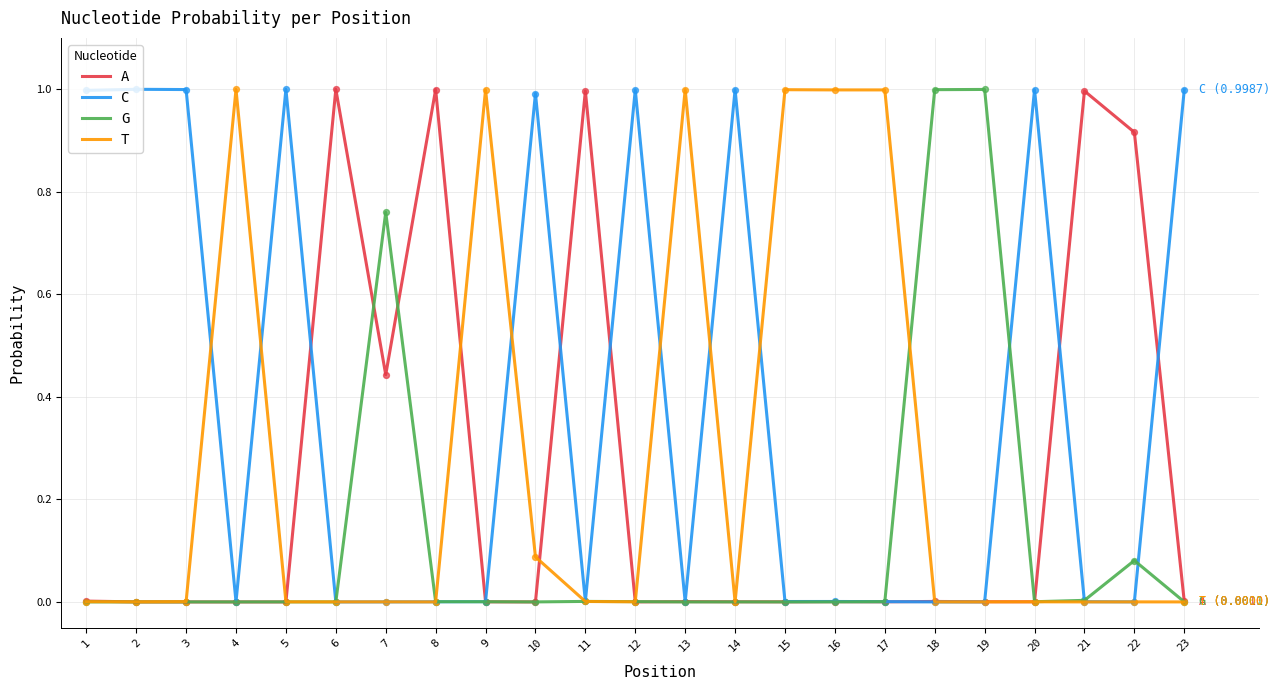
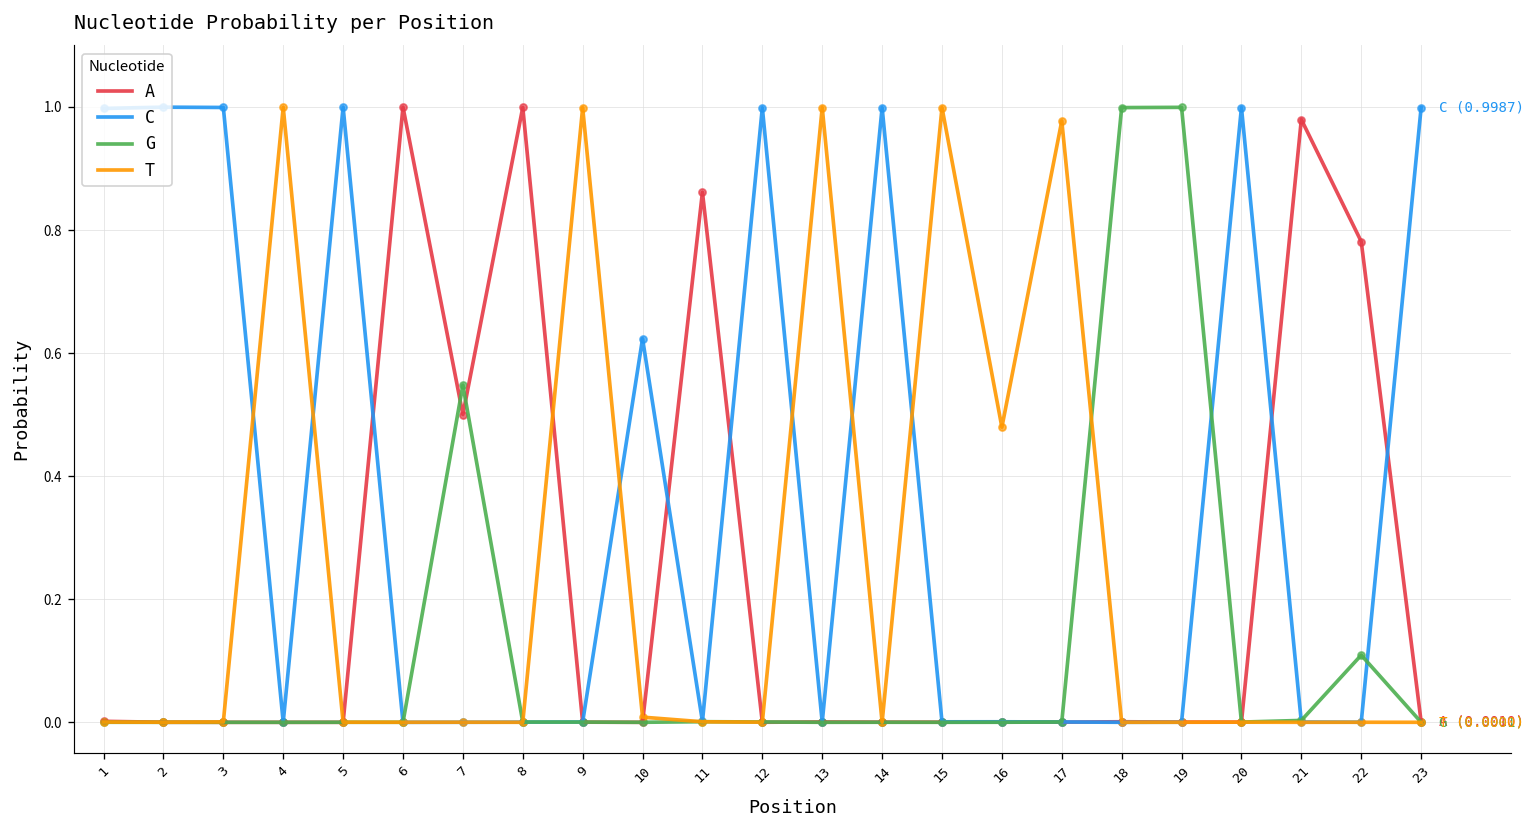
A, 7: 0.44 -> 0.50
G, 7: 0.76 -> 0.55
C, 10: 0.99 -> 0.62
T, 10: 0.09 -> 0.01
A, 11: 1.00 -> 0.86
T, 16: 1.00 -> 0.48
T, 17: 1.00 -> 0.98
A, 21: 1.00 -> 0.98
A, 22: 0.92 -> 0.78
G, 22: 0.08 -> 0.11
